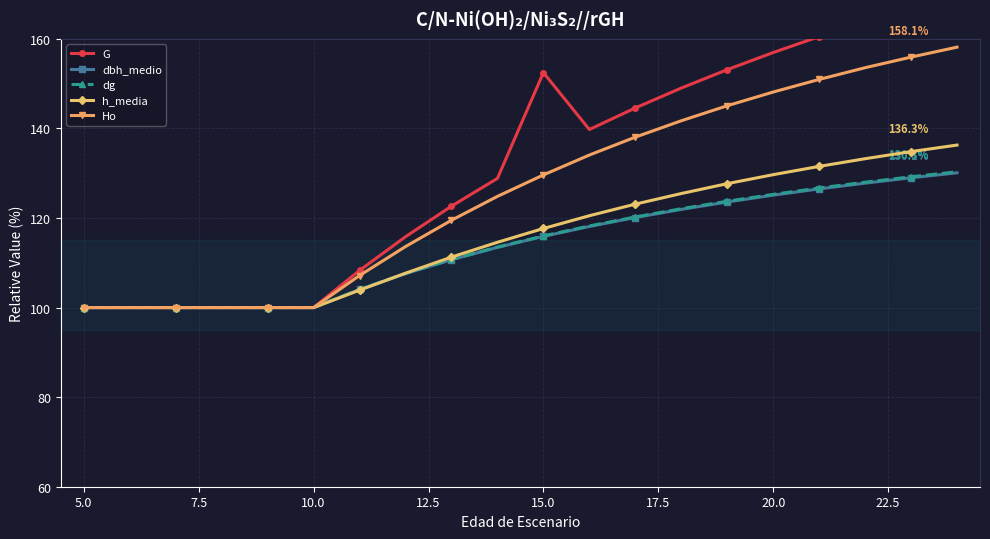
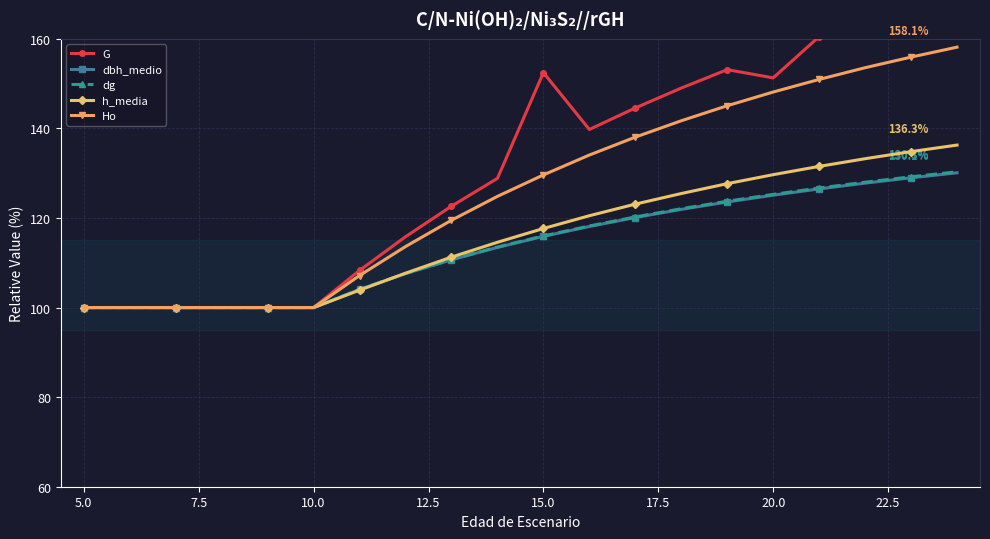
G, 20.0: 157 -> 151
